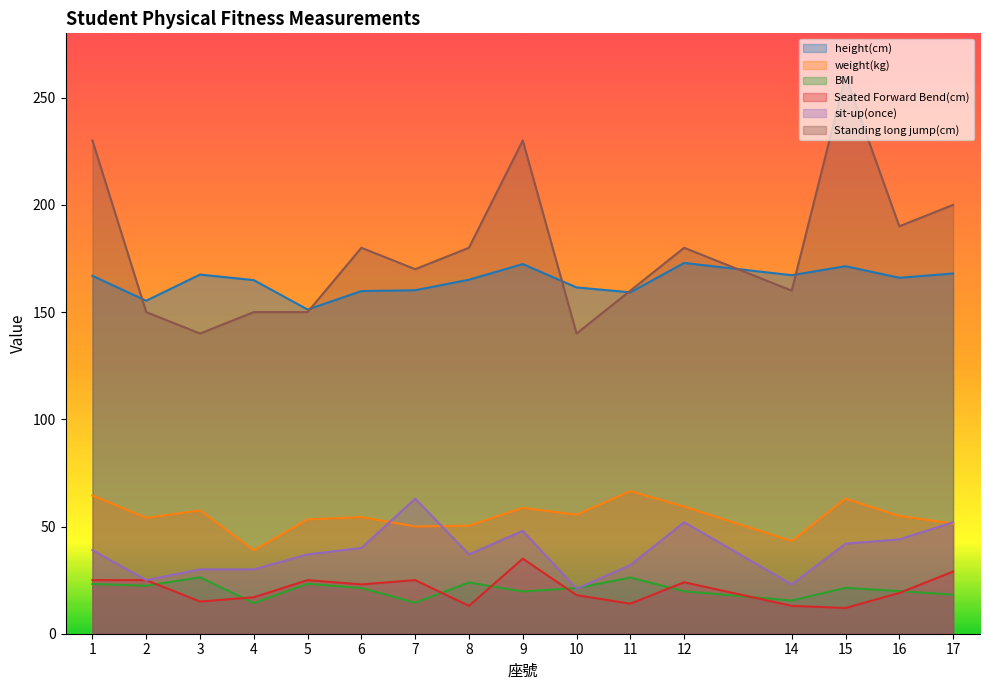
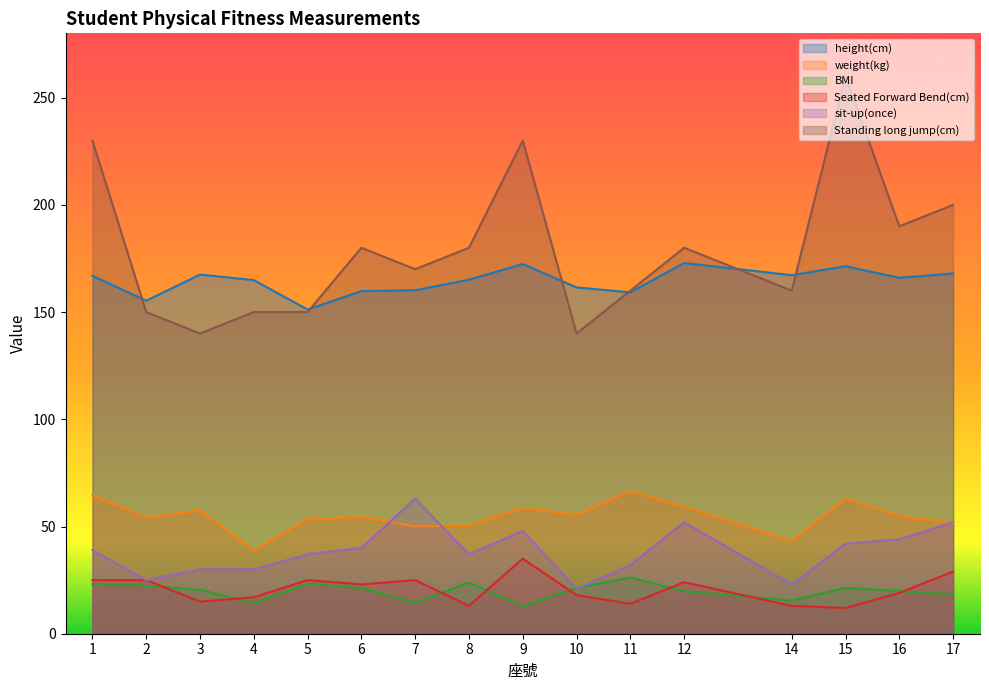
BMI, 3: 26 -> 21
BMI, 9: 20 -> 13
